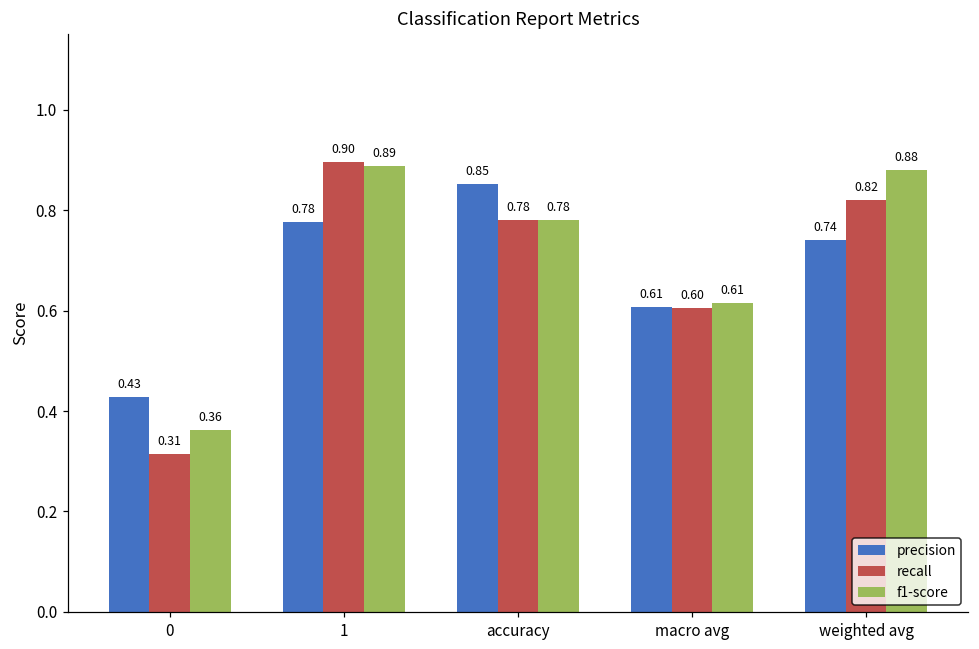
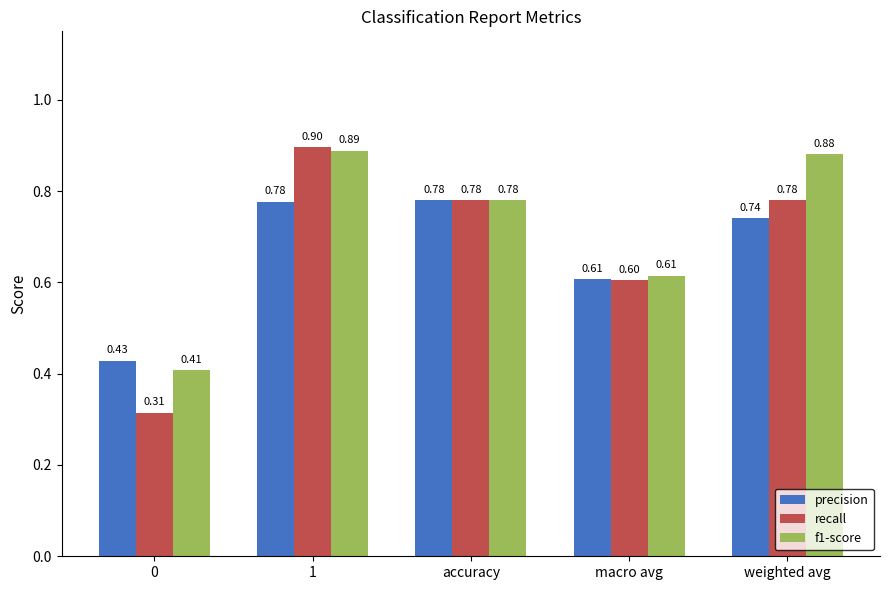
f1-score, 0: 0.36 -> 0.41
precision, accuracy: 0.85 -> 0.78
recall, weighted avg: 0.82 -> 0.78
